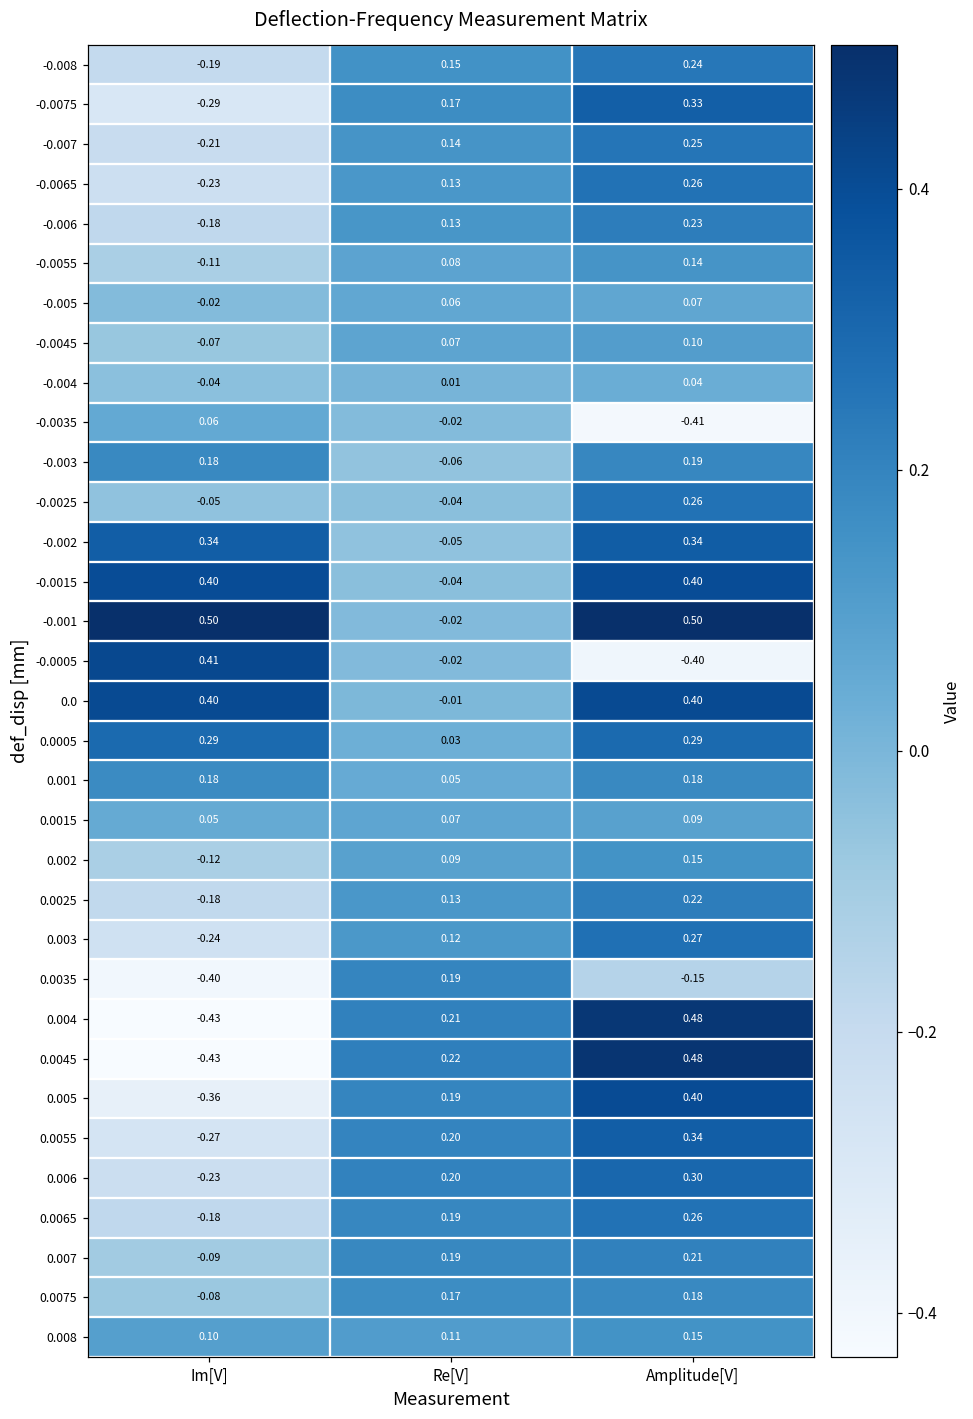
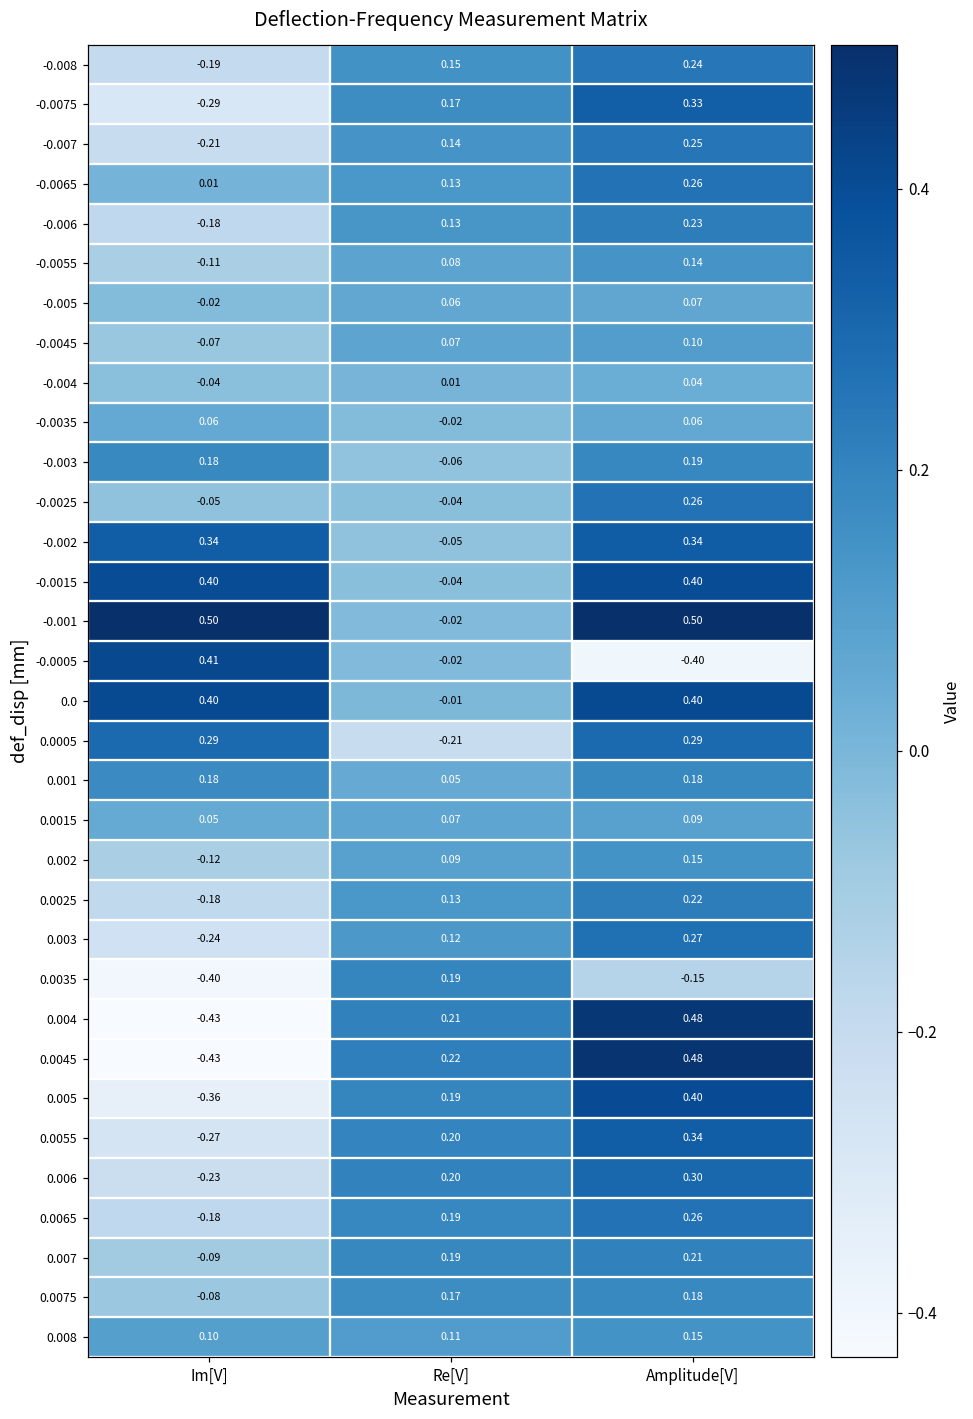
-0.0065, Im[V]: -0.23 -> 0.01
-0.0035, Amplitude[V]: -0.41 -> 0.06
0.0005, Re[V]: 0.03 -> -0.21
